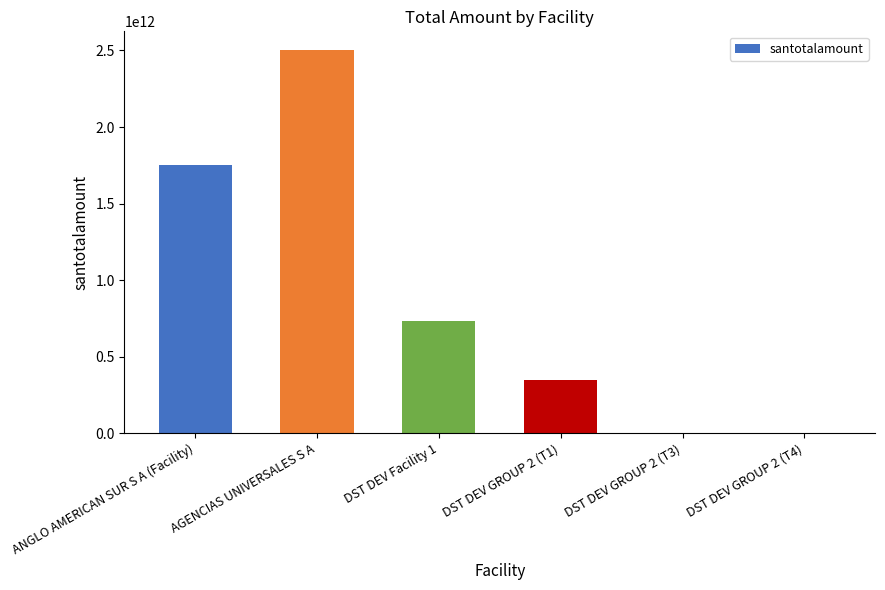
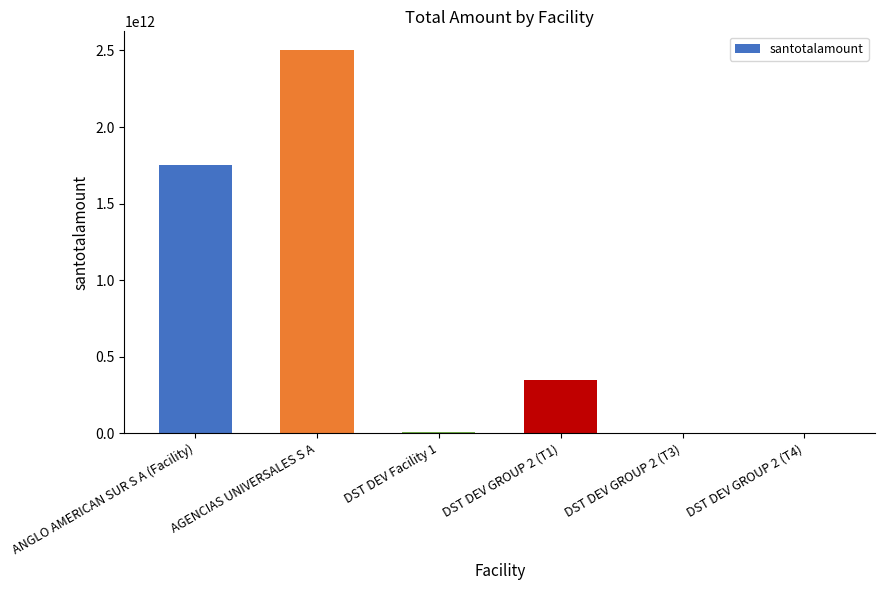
DST DEV Facility 1: 730000000000 -> 10000000000
